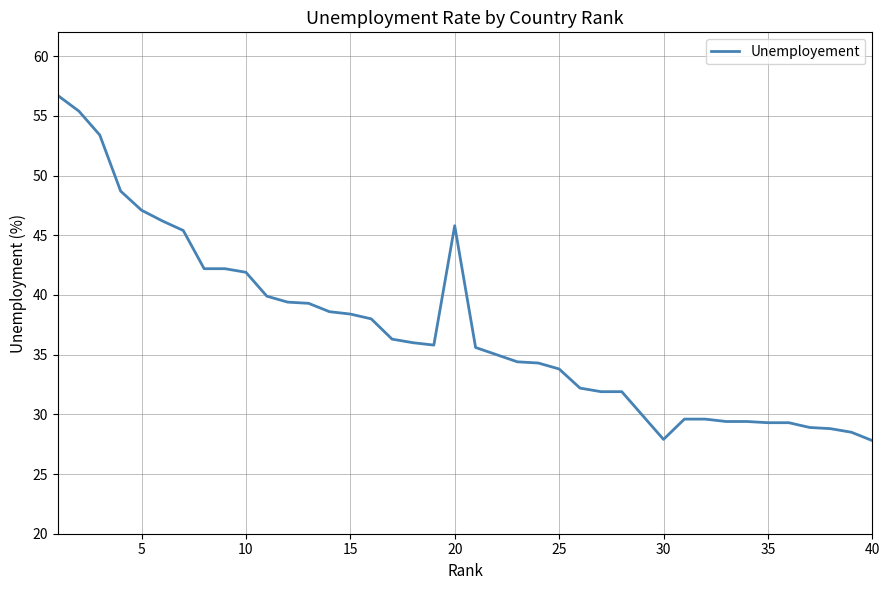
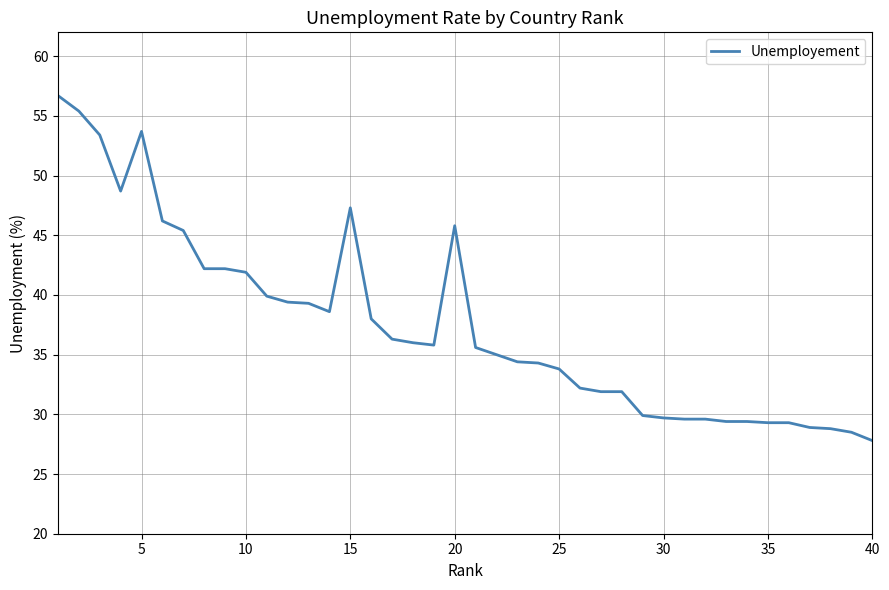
5: 47.1 -> 53.7
15: 38.4 -> 47.3
30: 27.9 -> 29.7
